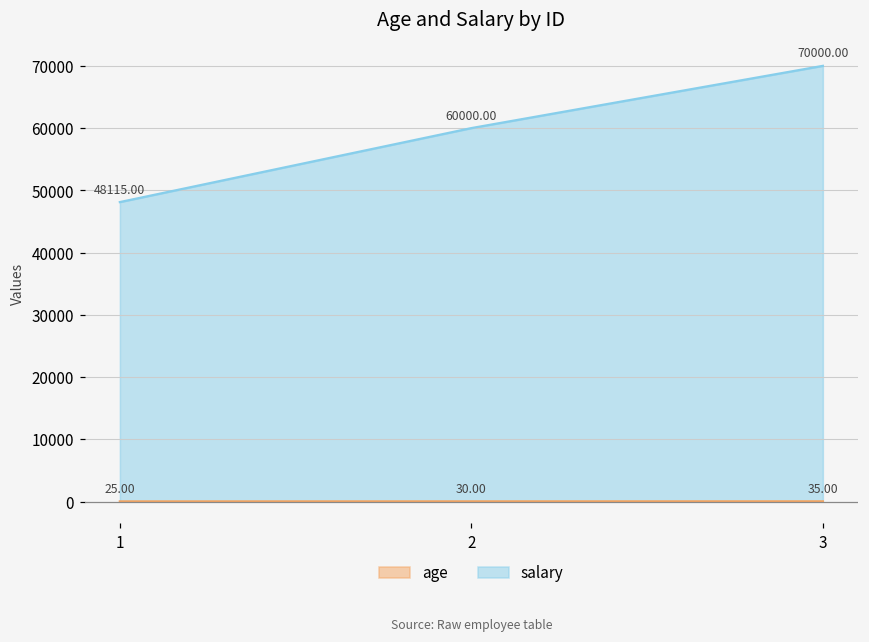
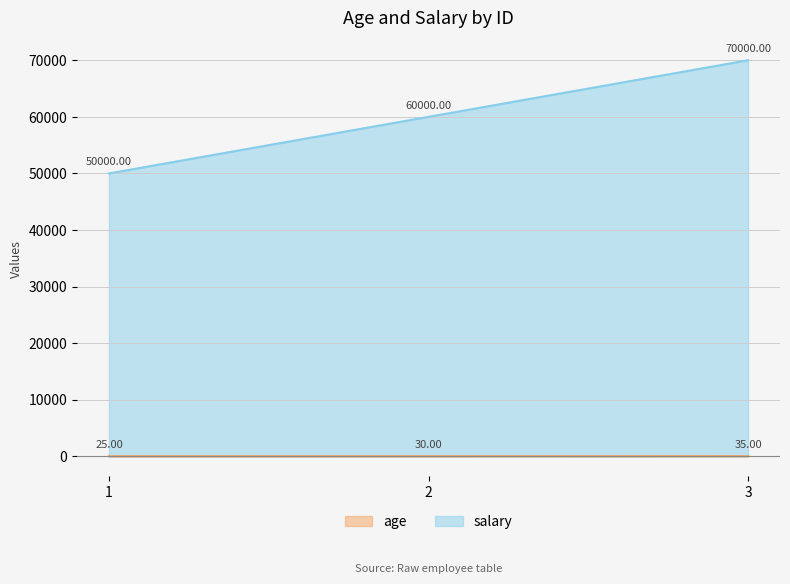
salary, 1: 48115.00 -> 50000.00
